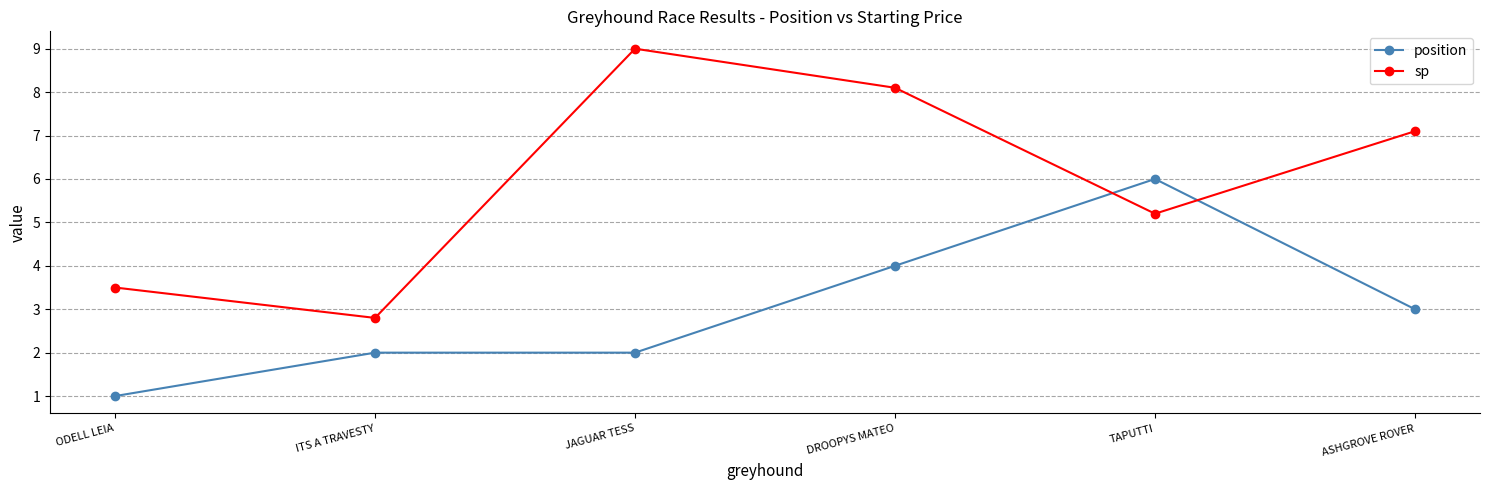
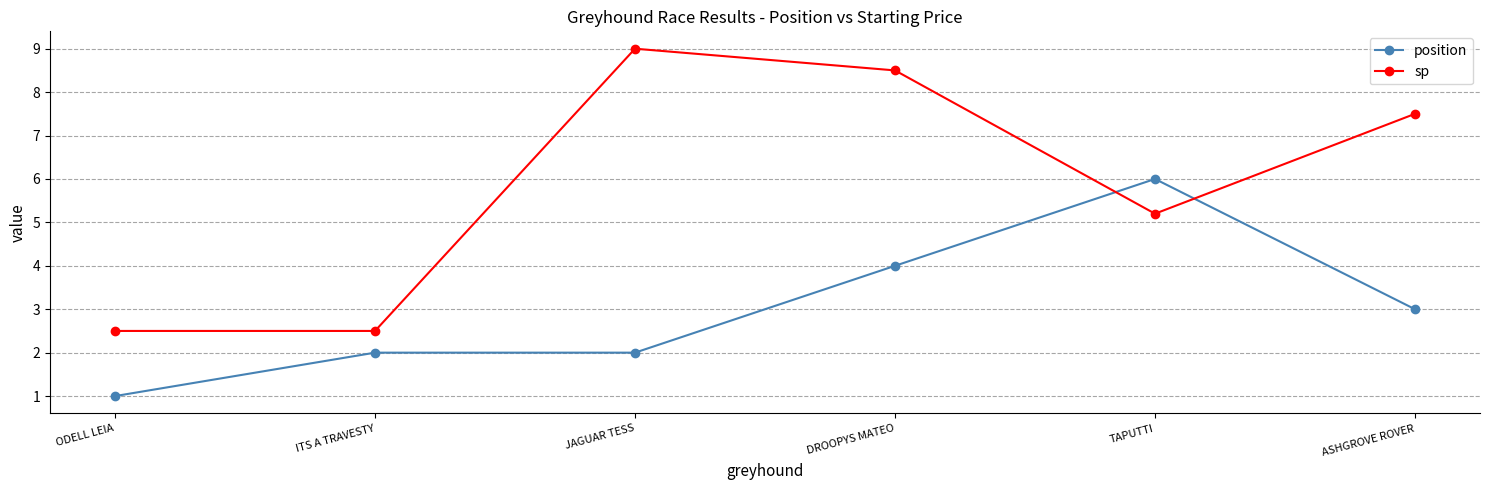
sp, ODELL LEIA: 3.5 -> 2.5
sp, ITS A TRAVESTY: 2.8 -> 2.5
sp, DROOPYS MATEO: 8.1 -> 8.5
sp, ASHGROVE ROVER: 7.1 -> 7.5
